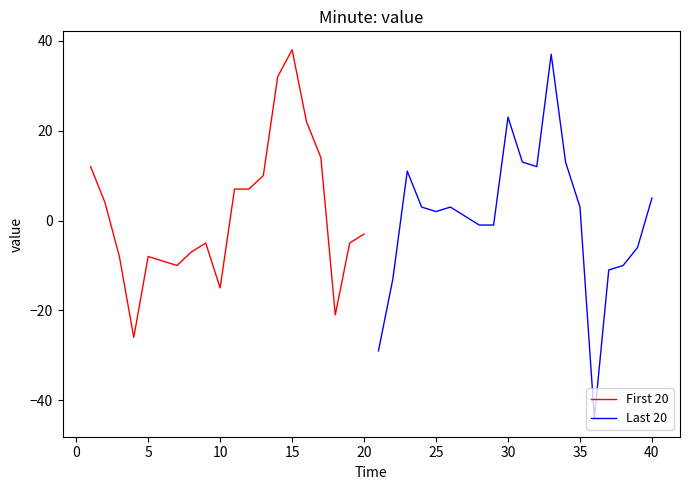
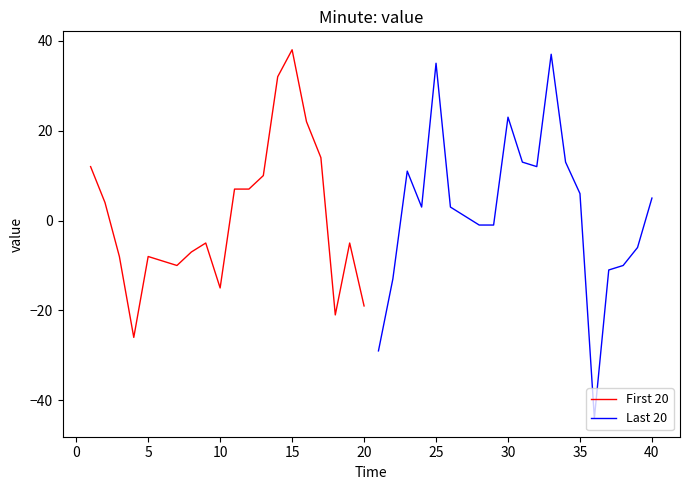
First 20, 20: -3 -> -19
Last 20, 25: 2 -> 35
Last 20, 35: 3 -> 6
